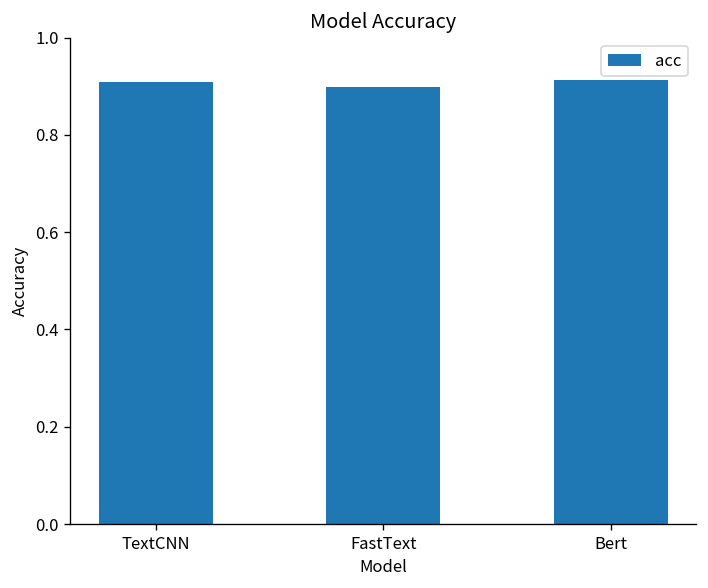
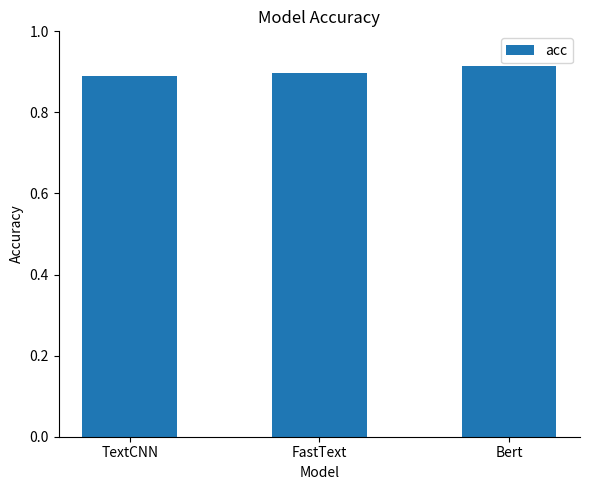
TextCNN: 0.91 -> 0.89
